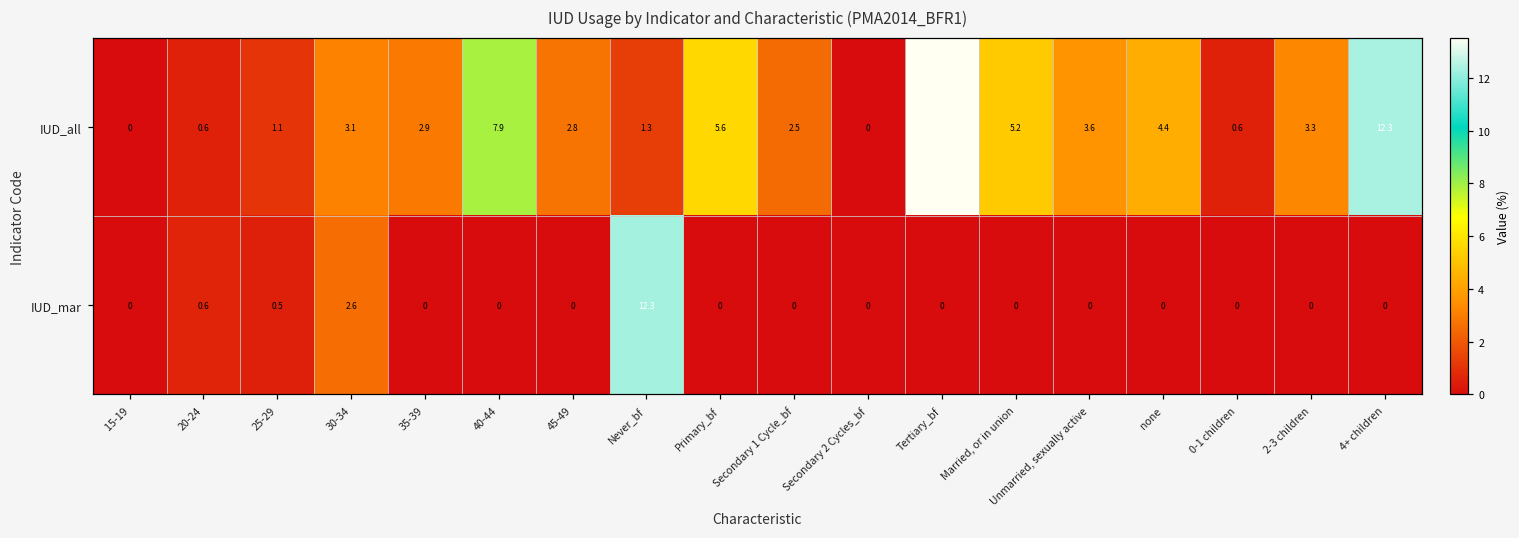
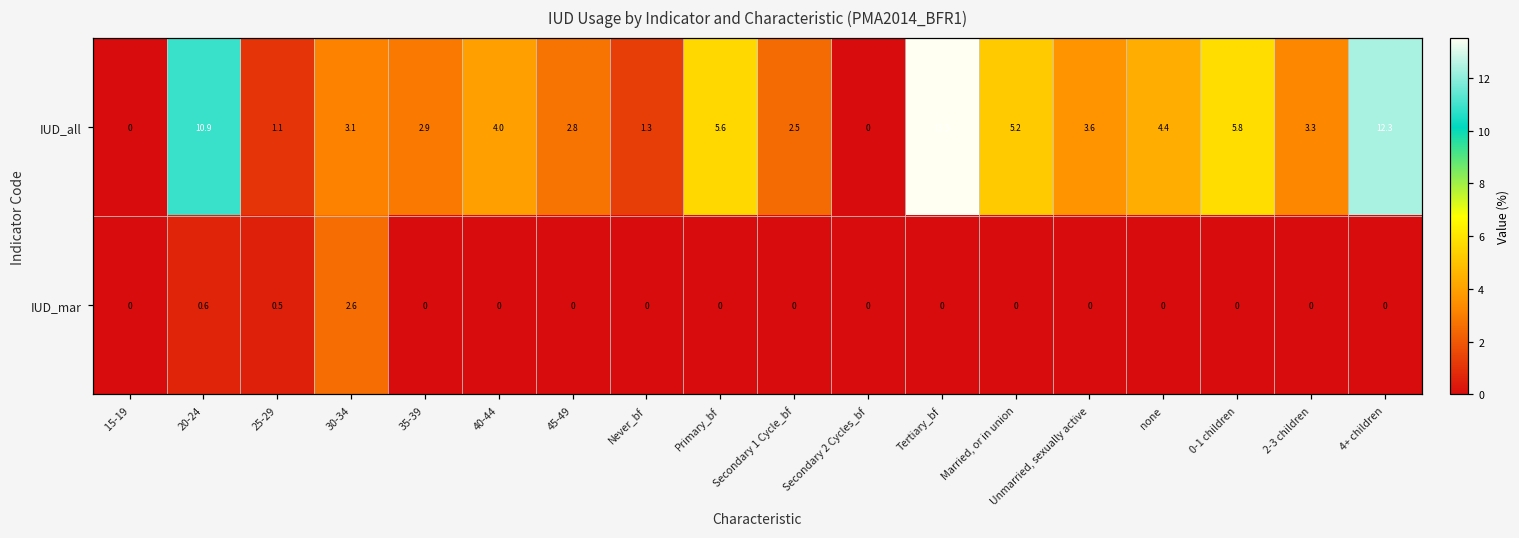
IUD_all, 20-24: 0.6 -> 10.9
IUD_all, 40-44: 7.9 -> 4.0
IUD_all, 0-1 children: 0.6 -> 5.8
IUD_mar, Never_bf: 12.3 -> 0
